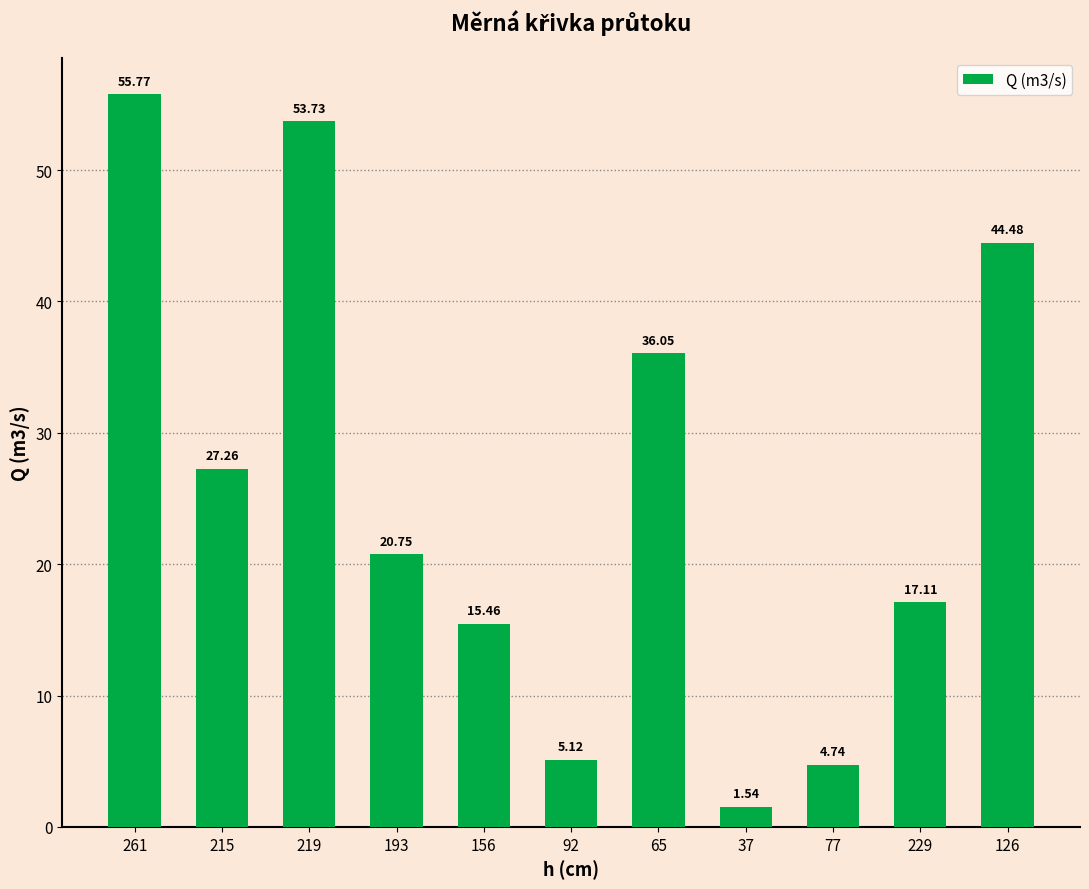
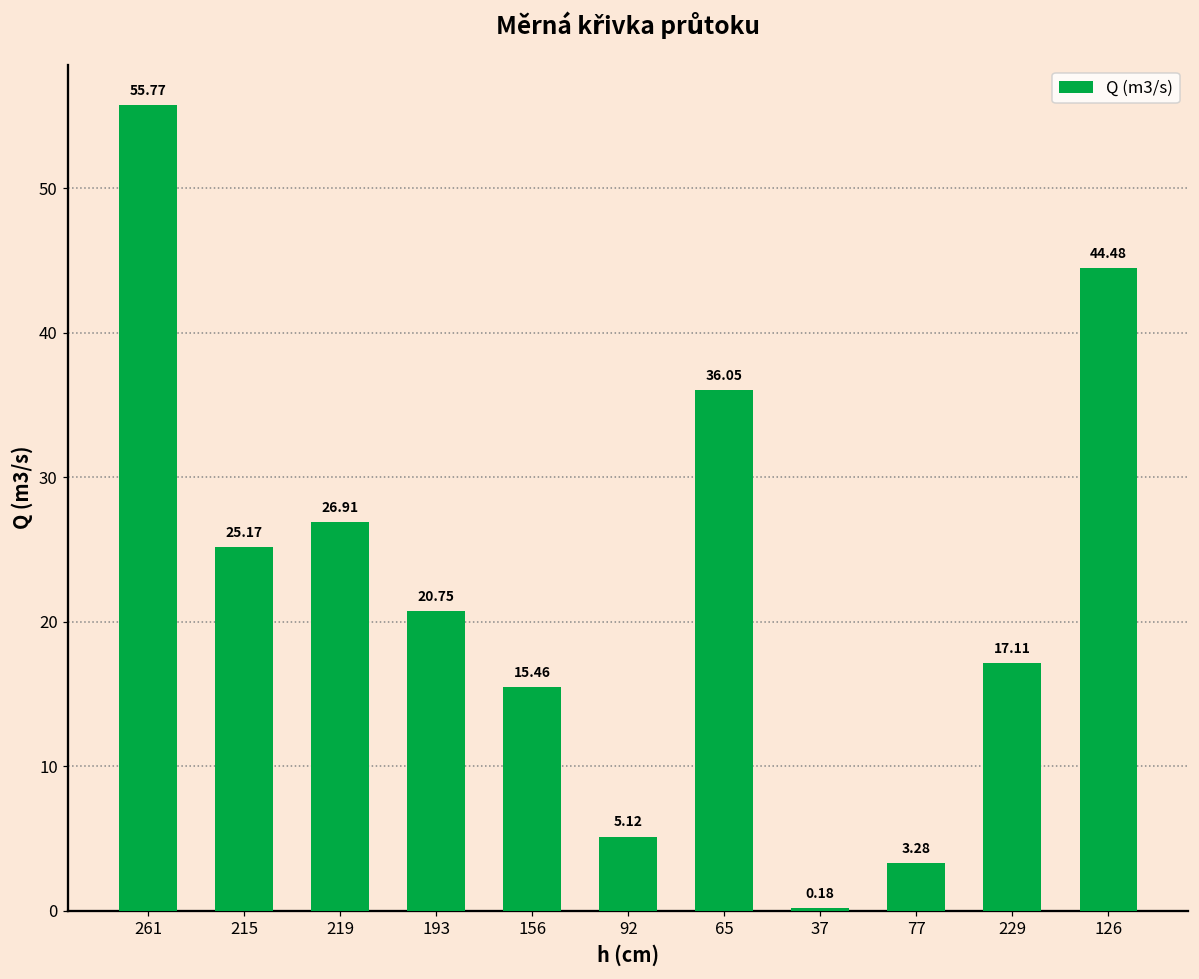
215: 27.26 -> 25.17
219: 53.73 -> 26.91
37: 1.54 -> 0.18
77: 4.74 -> 3.28
